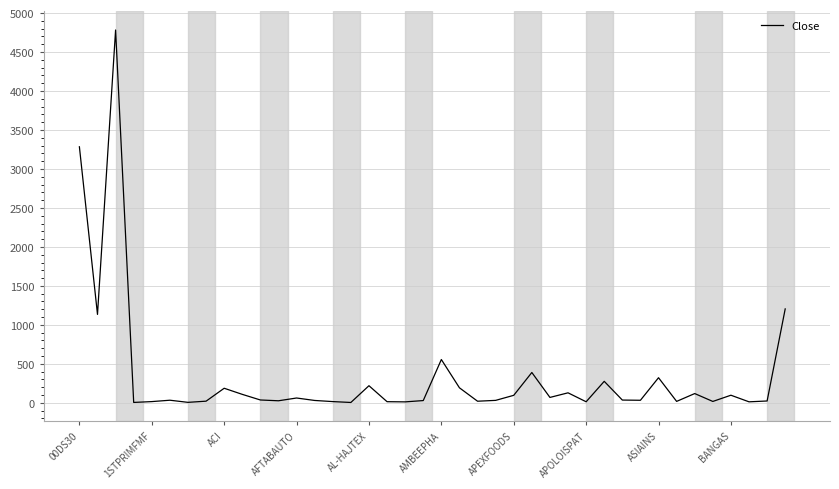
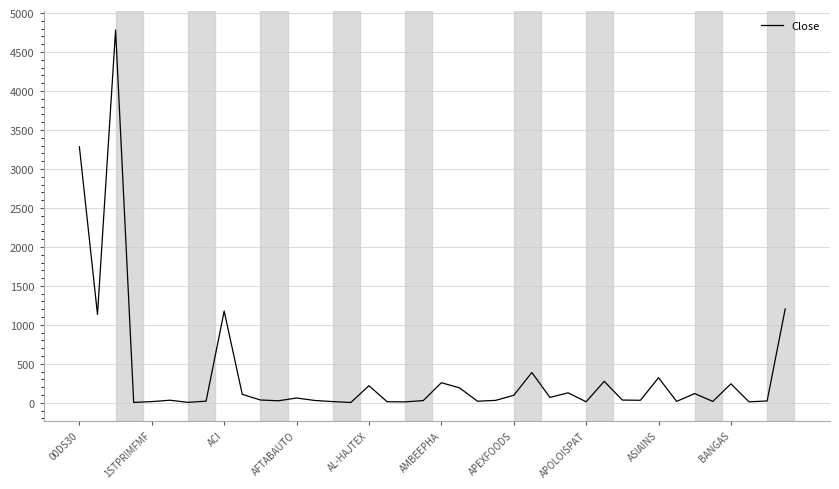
ACI: 200 -> 1200
AMBEEPHA: 600 -> 300
BANGAS: 100 -> 200
